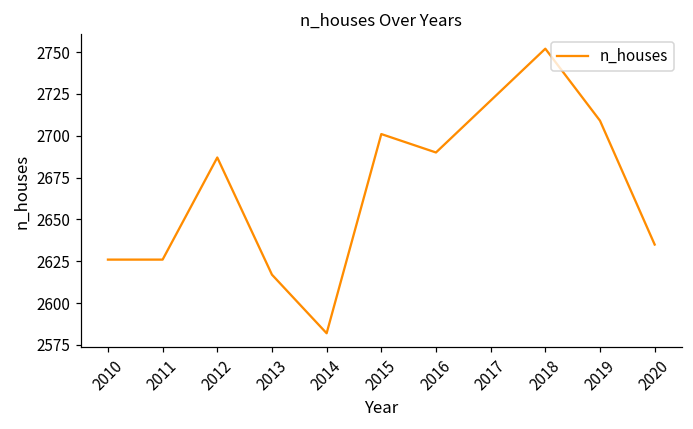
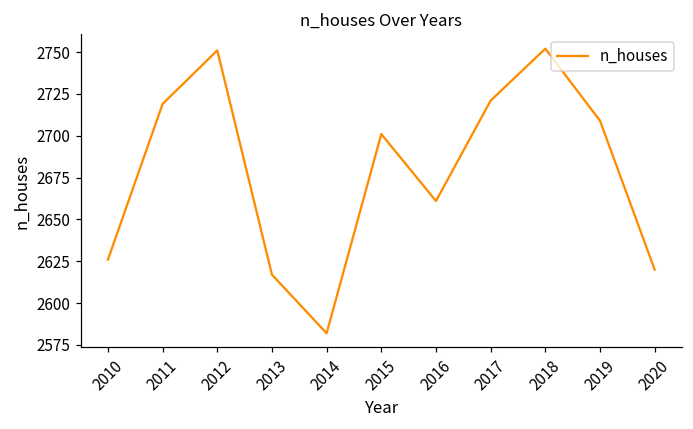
2011: 2626 -> 2719
2012: 2687 -> 2751
2016: 2690 -> 2661
2020: 2635 -> 2620
